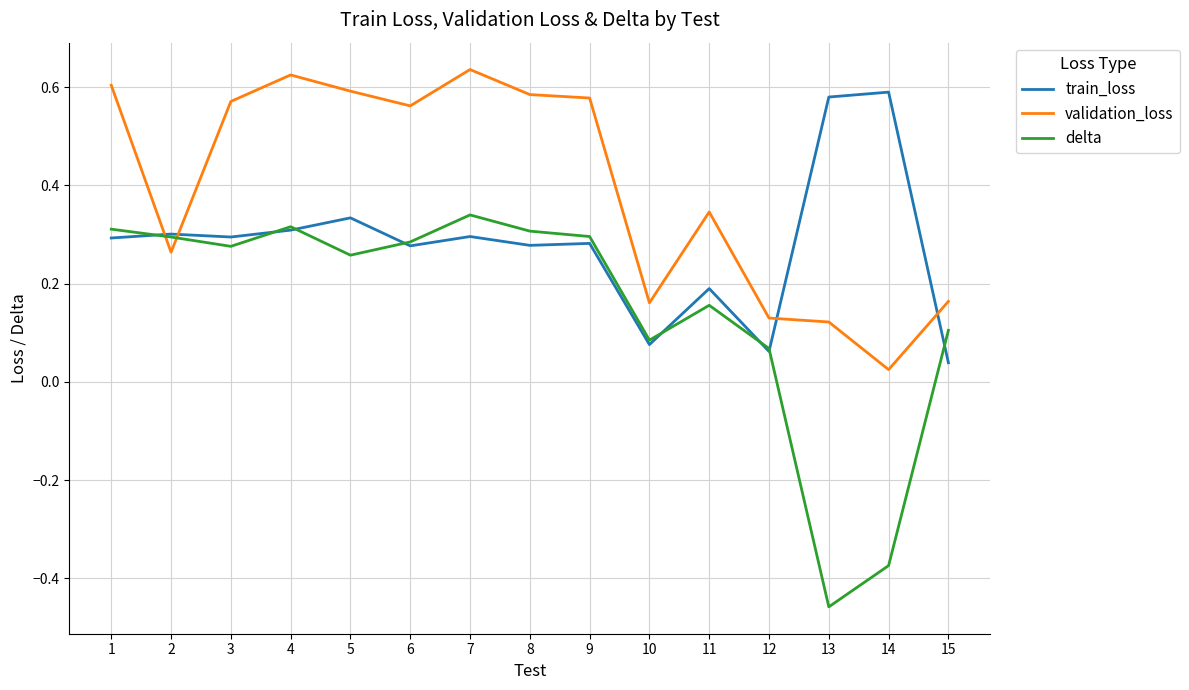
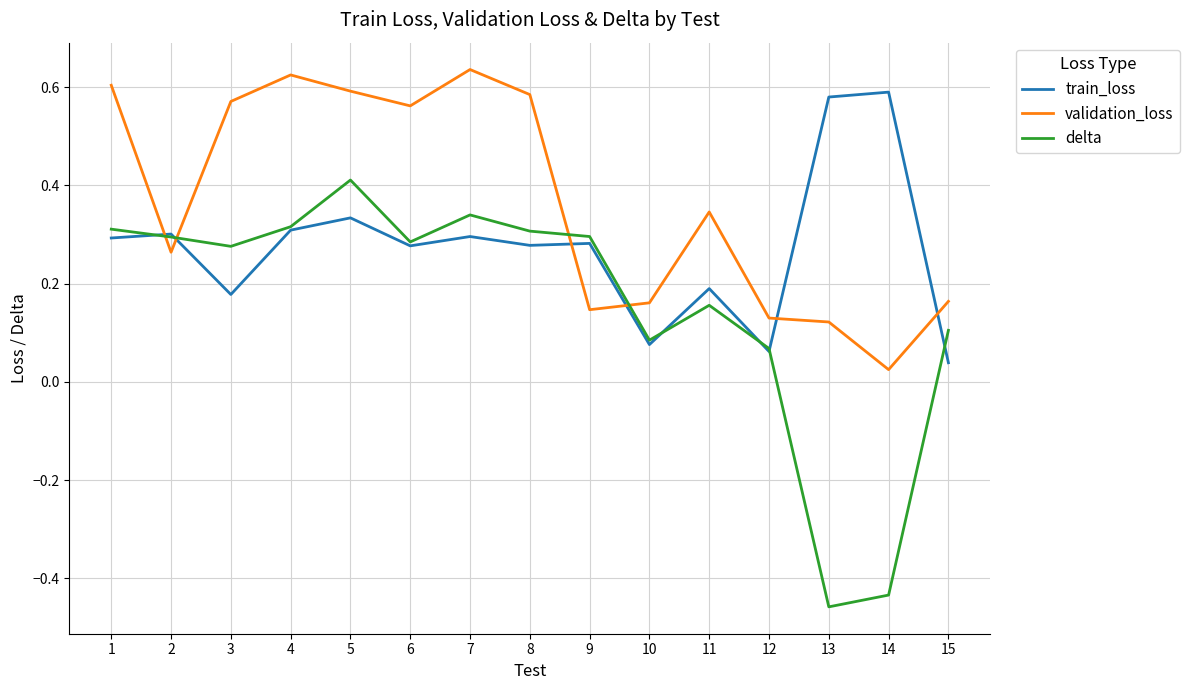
train_loss, 3: 0.30 -> 0.18
delta, 5: 0.26 -> 0.41
validation_loss, 9: 0.58 -> 0.15
delta, 14: -0.37 -> -0.43
